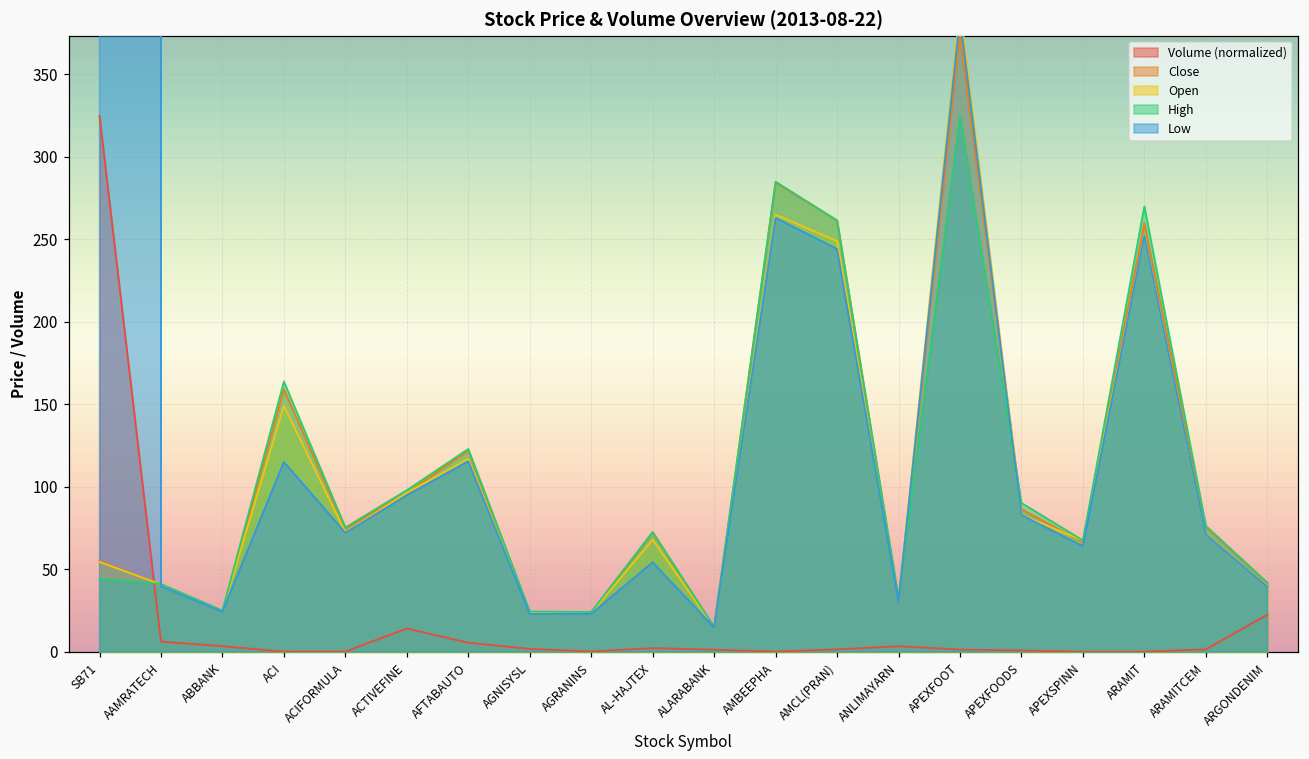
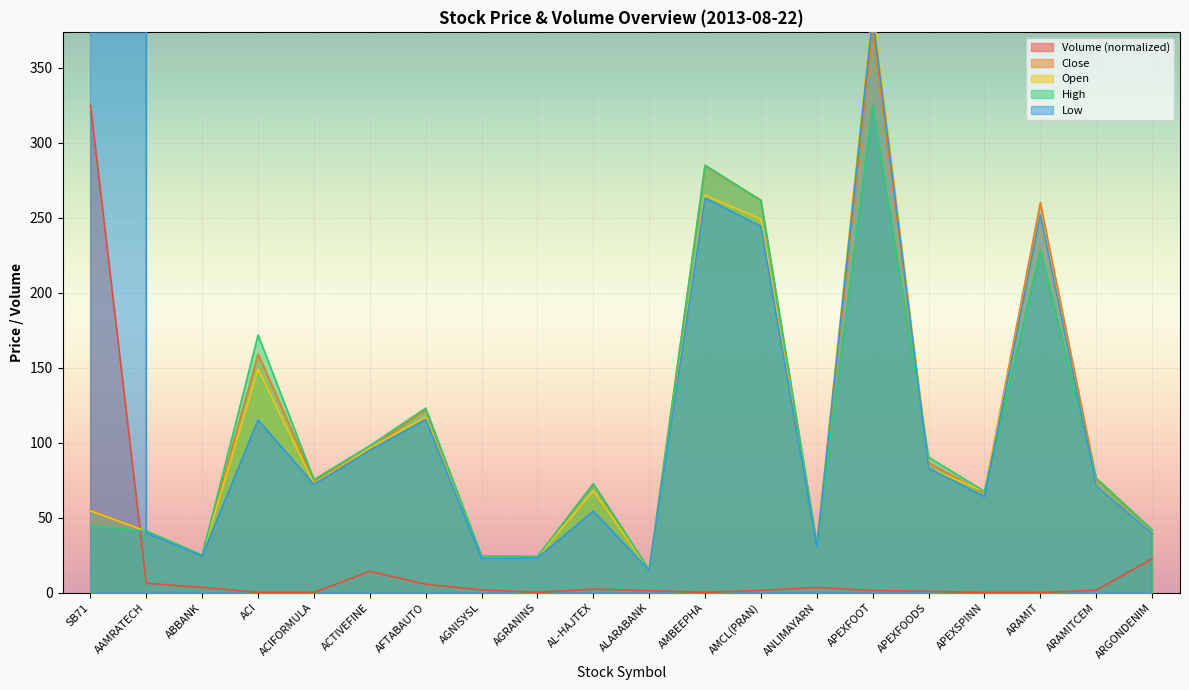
High, ACI: 164 -> 172
High, ARAMIT: 270 -> 228
